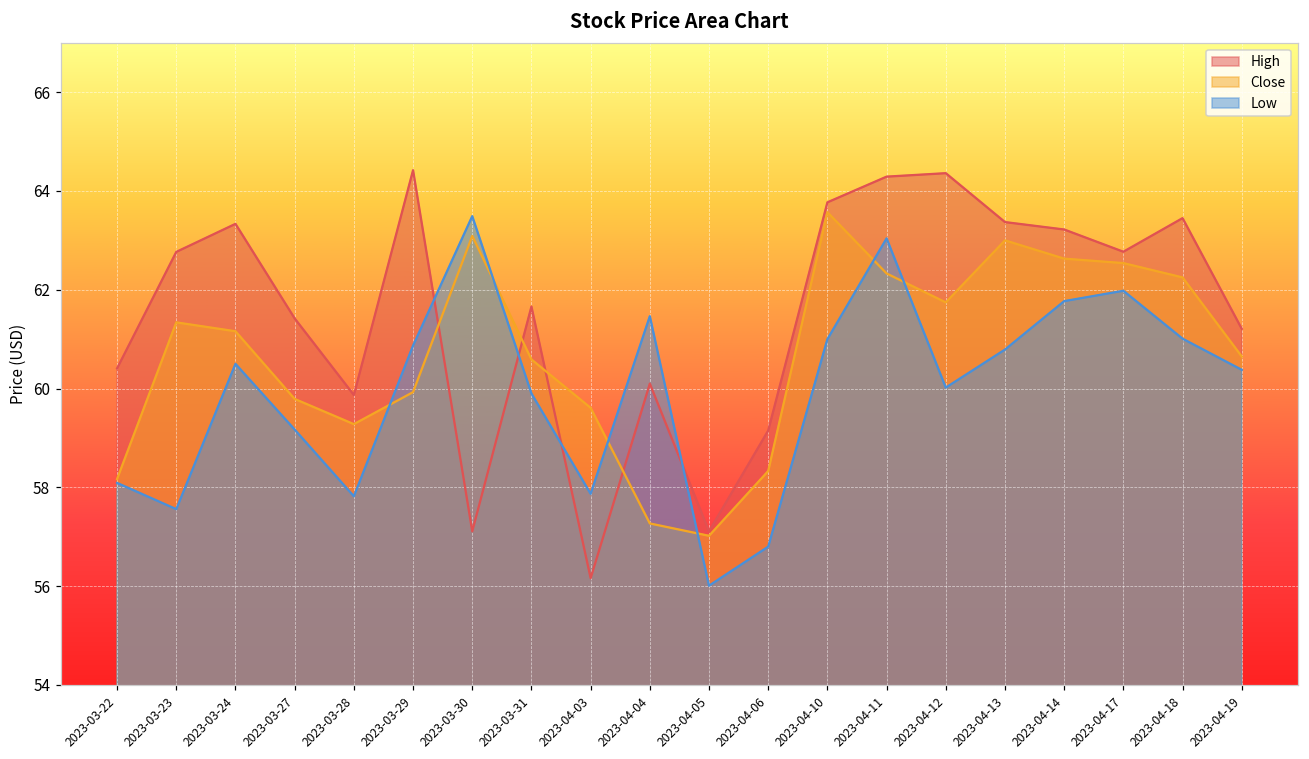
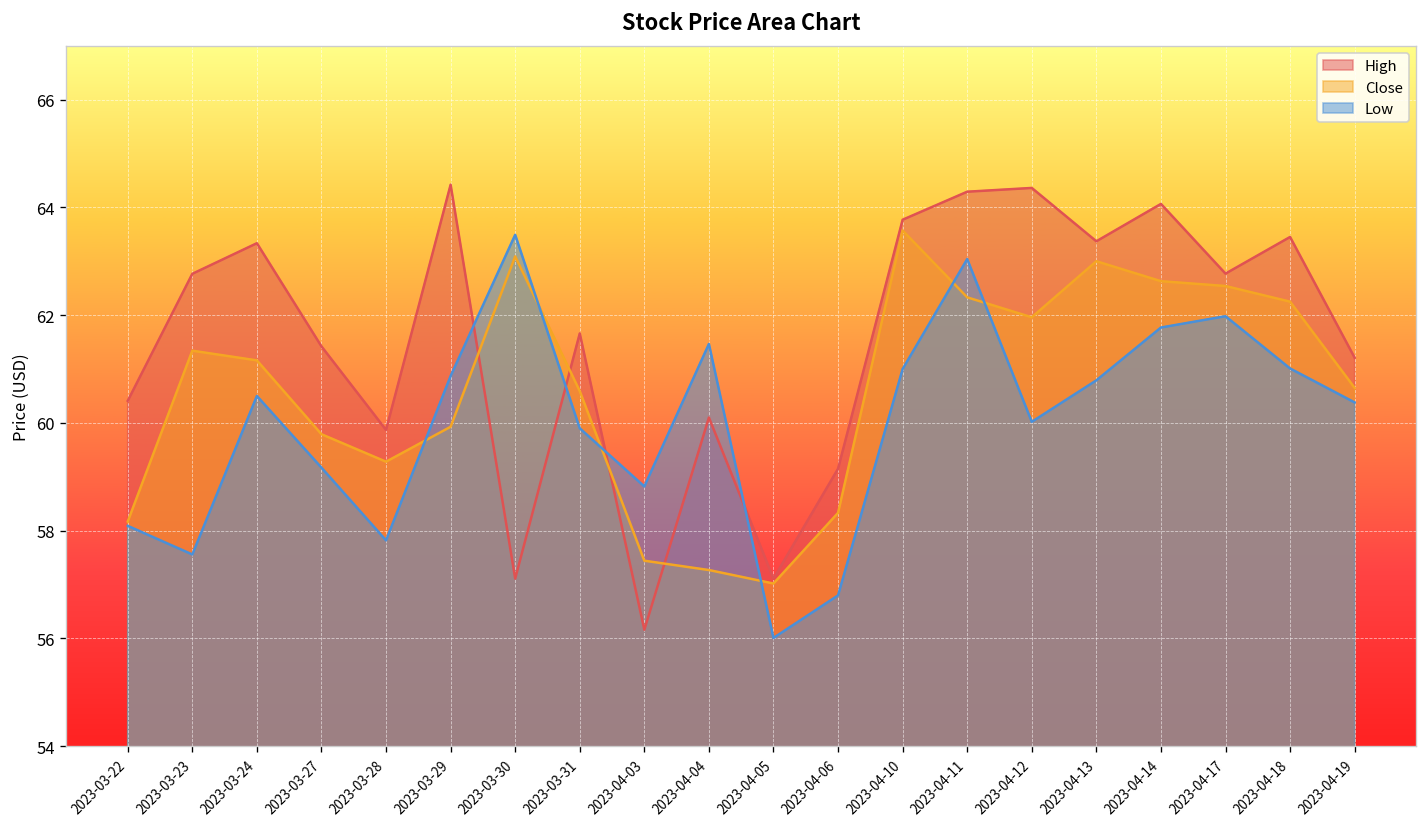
Close, 2023-04-03: 59.6 -> 57.4
Low, 2023-04-03: 57.9 -> 58.8
Close, 2023-04-12: 61.7 -> 62.0
High, 2023-04-14: 63.2 -> 64.1
